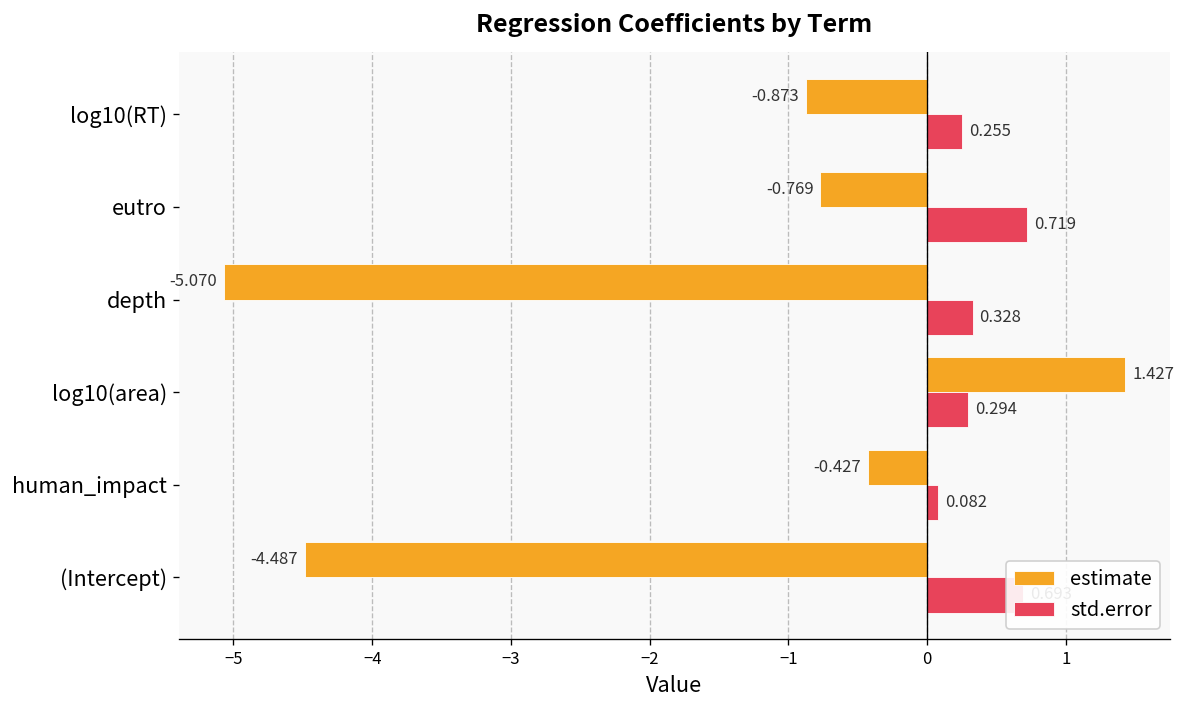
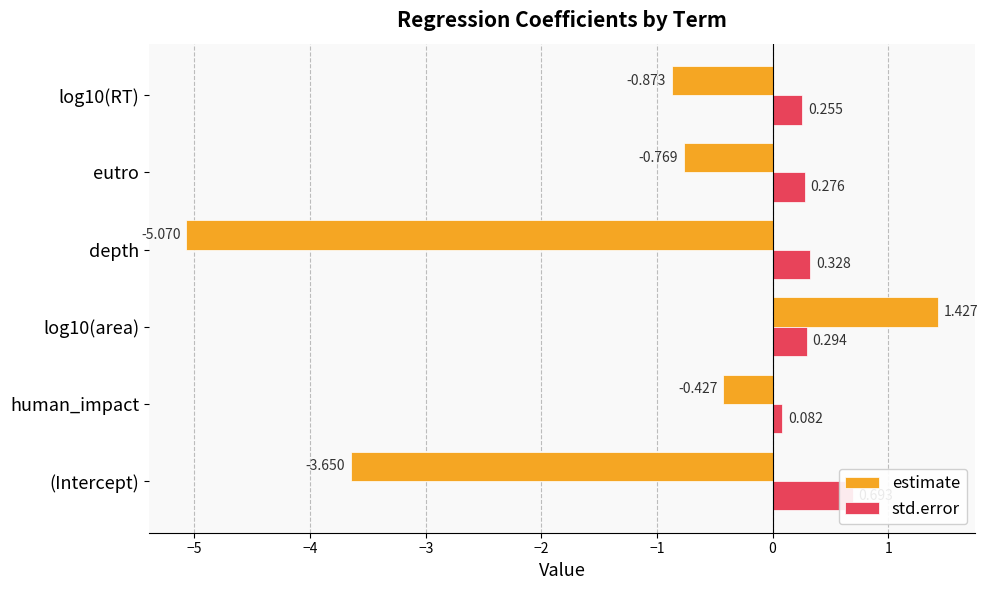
std.error, eutro: 0.719 -> 0.276
estimate, (Intercept): -4.487 -> -3.650
